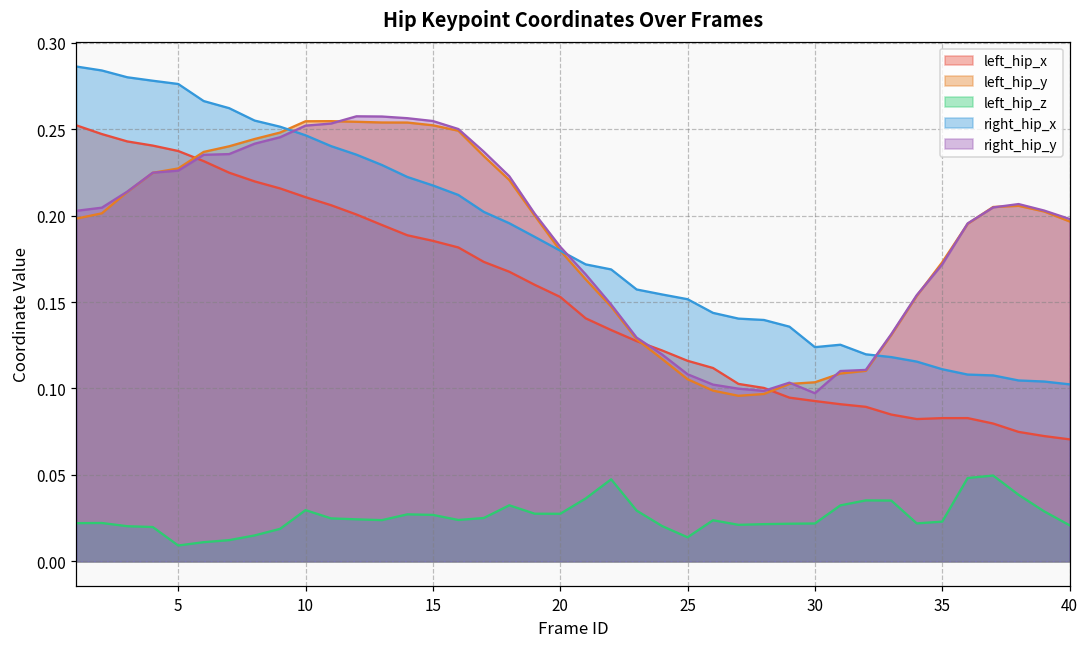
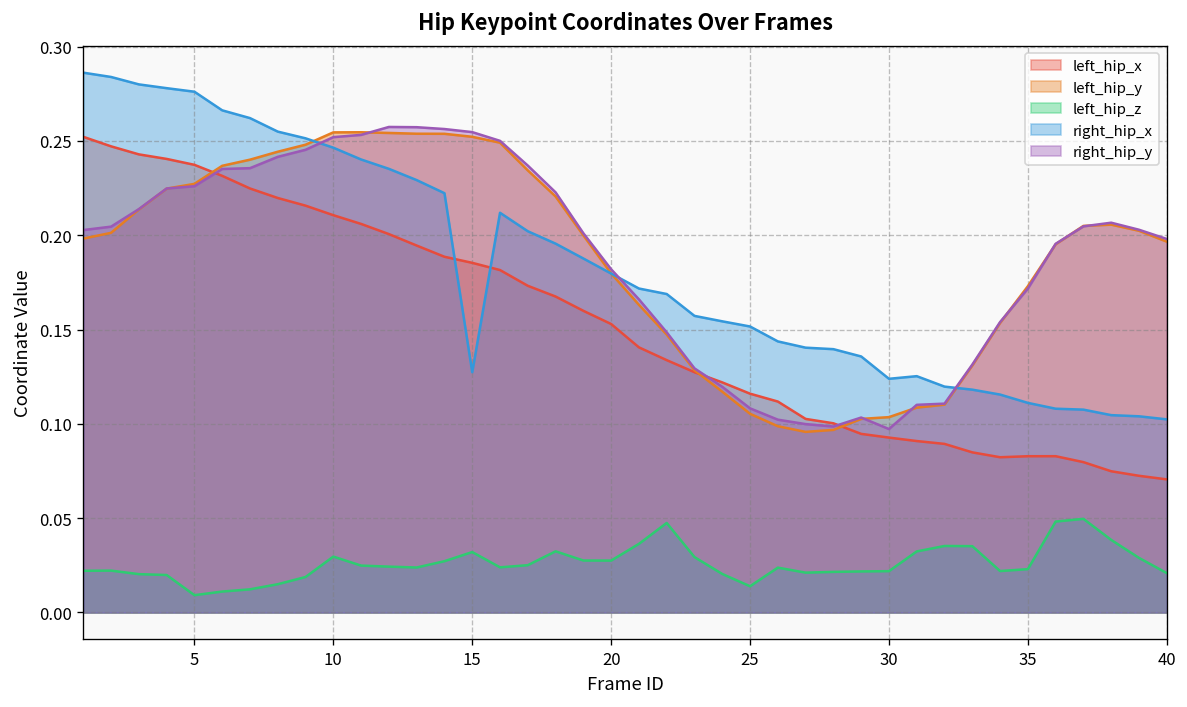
left_hip_z, 15: 0.027 -> 0.032
right_hip_x, 15: 0.217 -> 0.127
